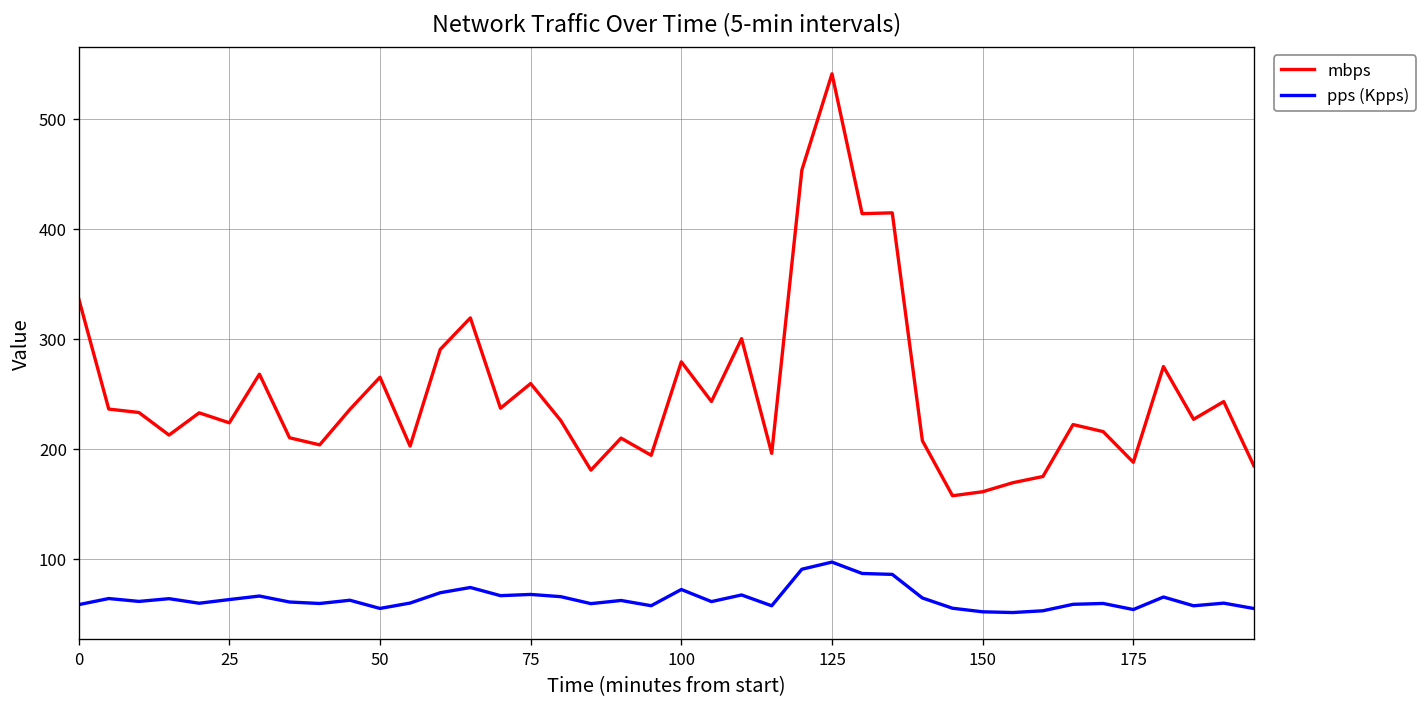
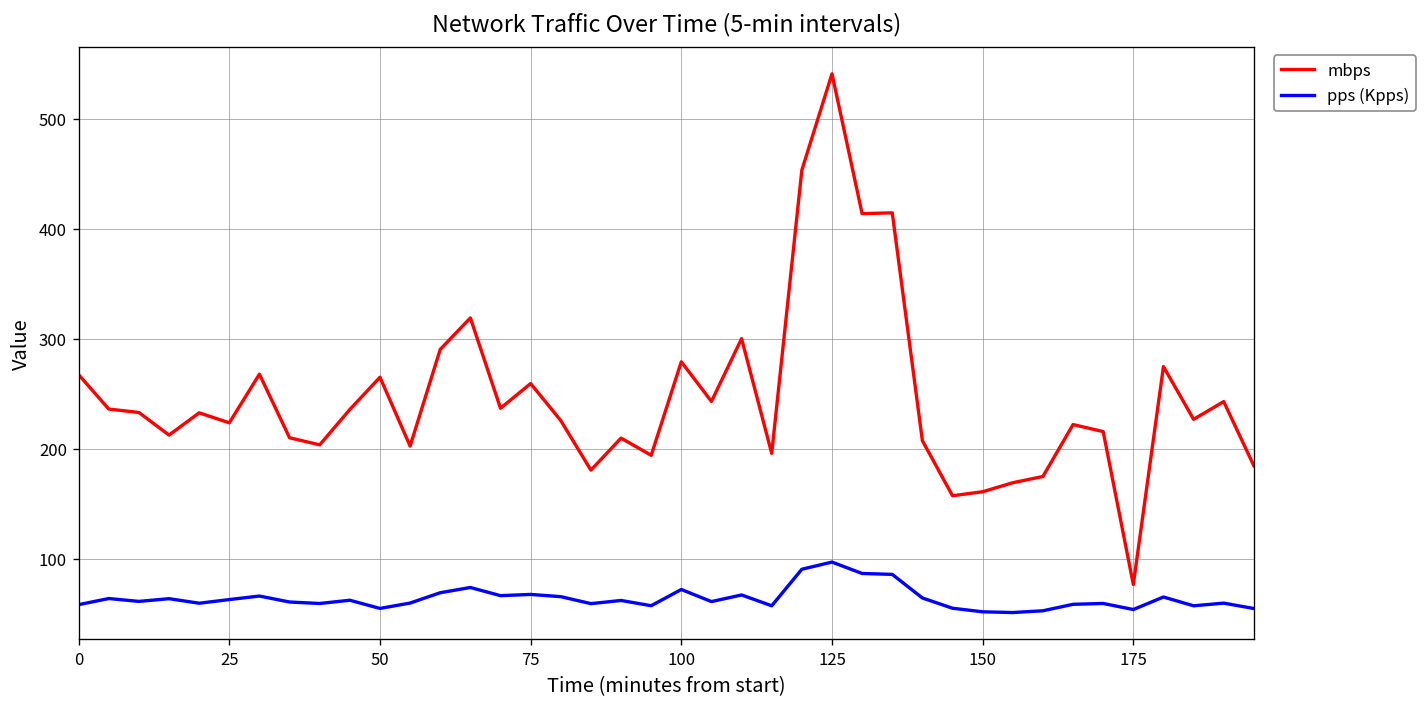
mbps, 0: 340 -> 270
mbps, 175: 190 -> 80
